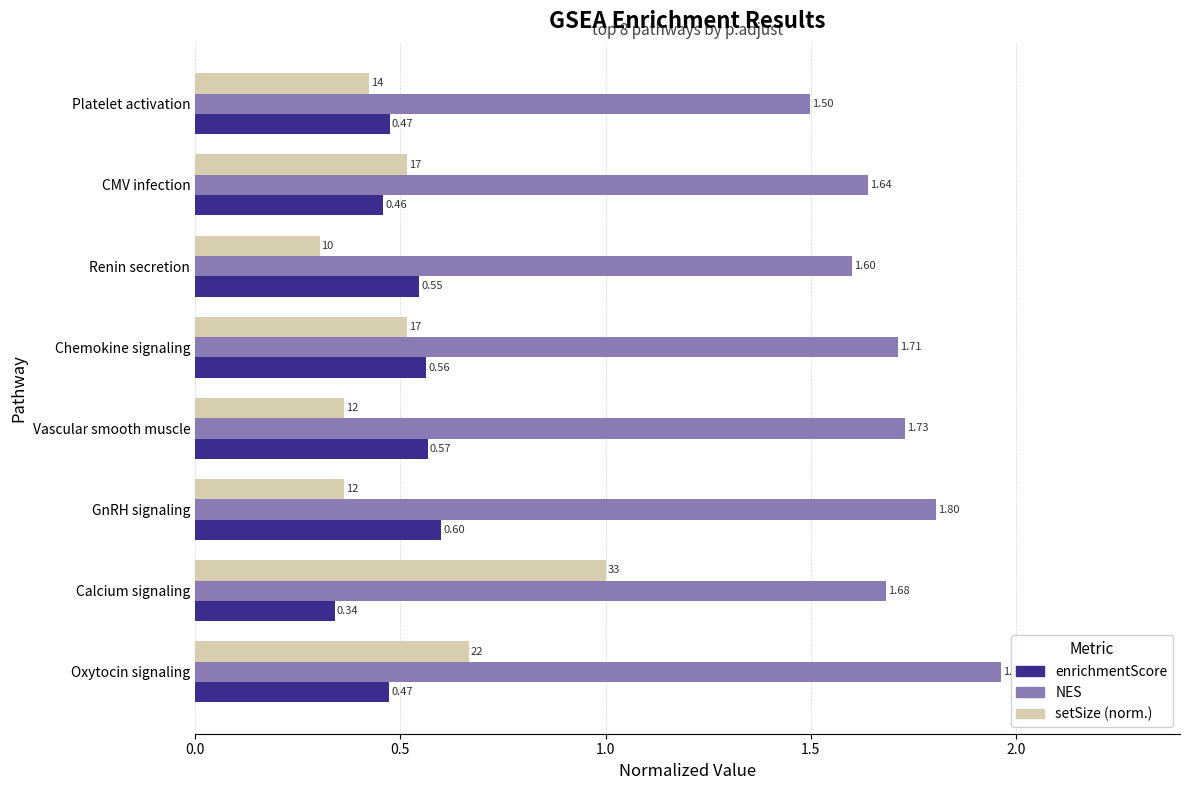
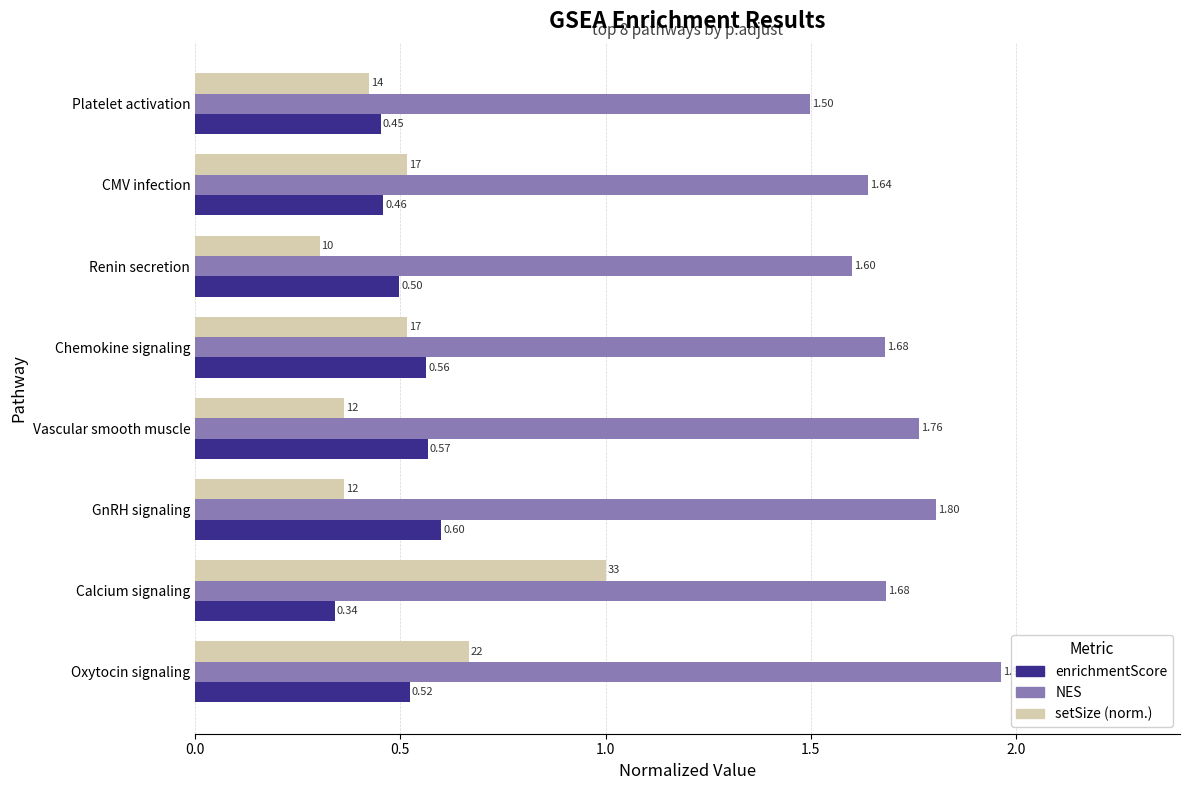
enrichmentScore, Platelet activation: 0.47 -> 0.45
enrichmentScore, Renin secretion: 0.55 -> 0.50
NES, Chemokine signaling: 1.71 -> 1.68
NES, Vascular smooth muscle: 1.73 -> 1.76
enrichmentScore, Oxytocin signaling: 0.47 -> 0.52
